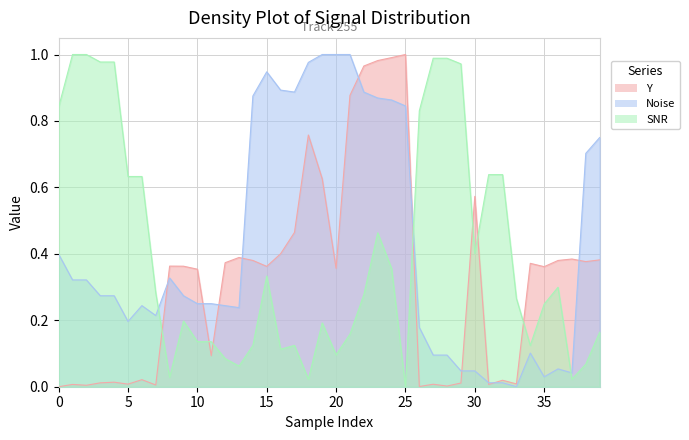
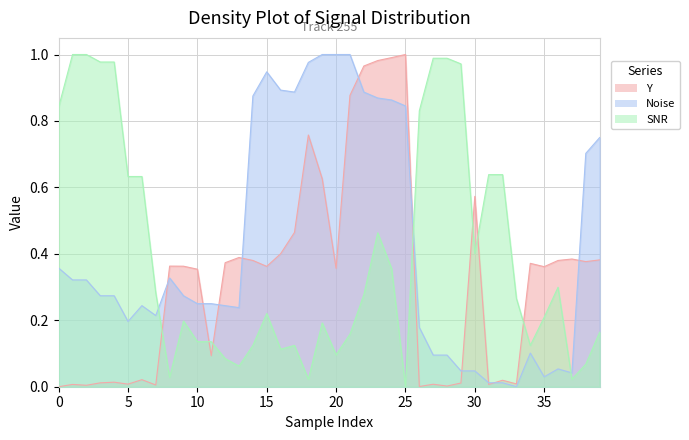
Noise, 0: 0.40 -> 0.36
SNR, 15: 0.33 -> 0.22
SNR, 35: 0.25 -> 0.21
